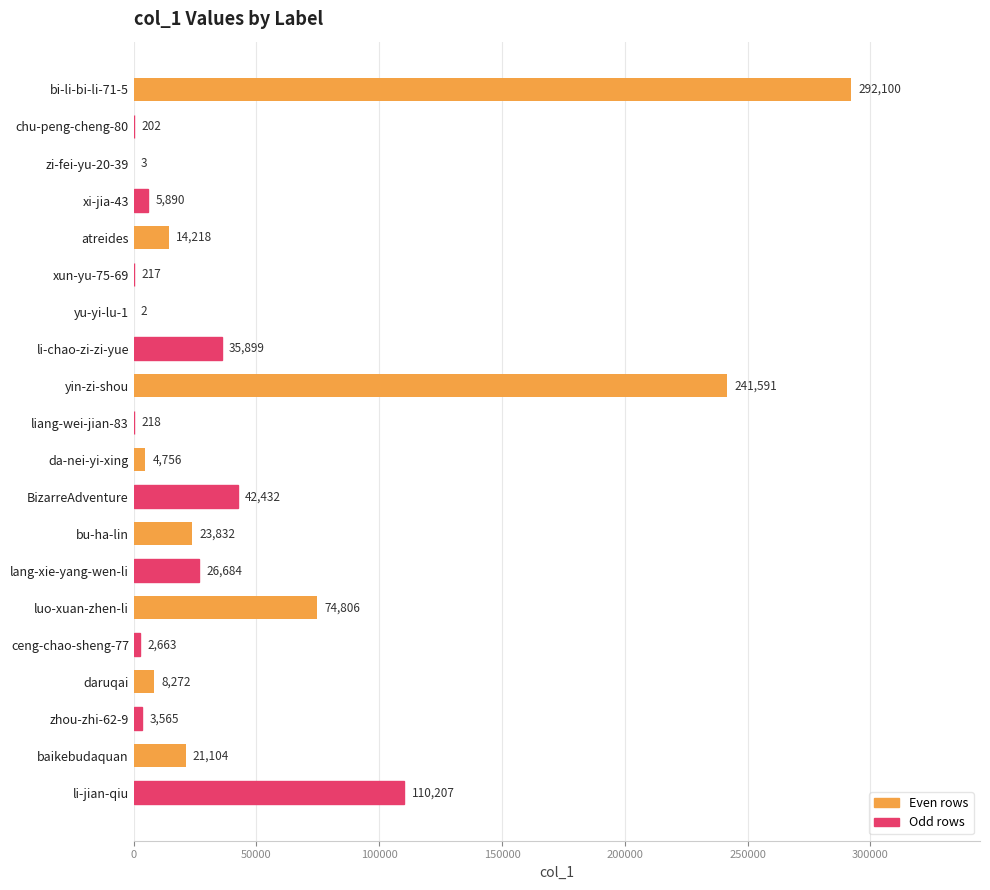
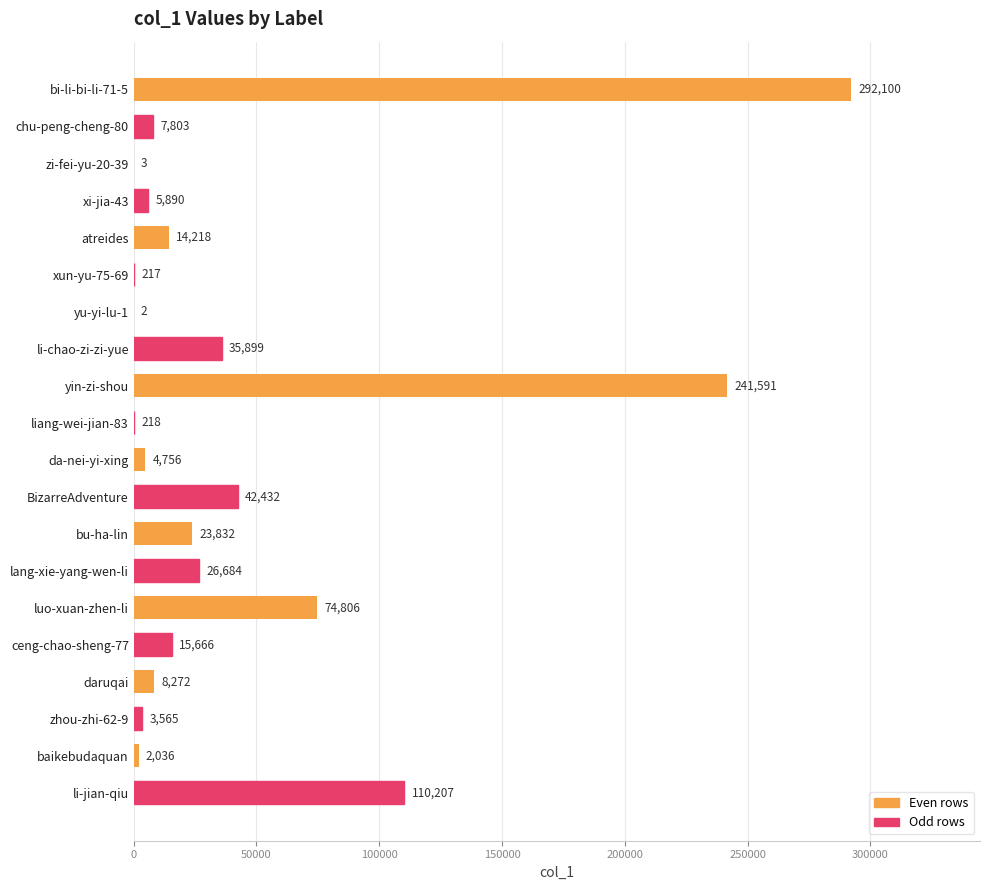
chu-peng-cheng-80: 202 -> 7,803
ceng-chao-sheng-77: 2,663 -> 15,666
baikebudaquan: 21,104 -> 2,036
